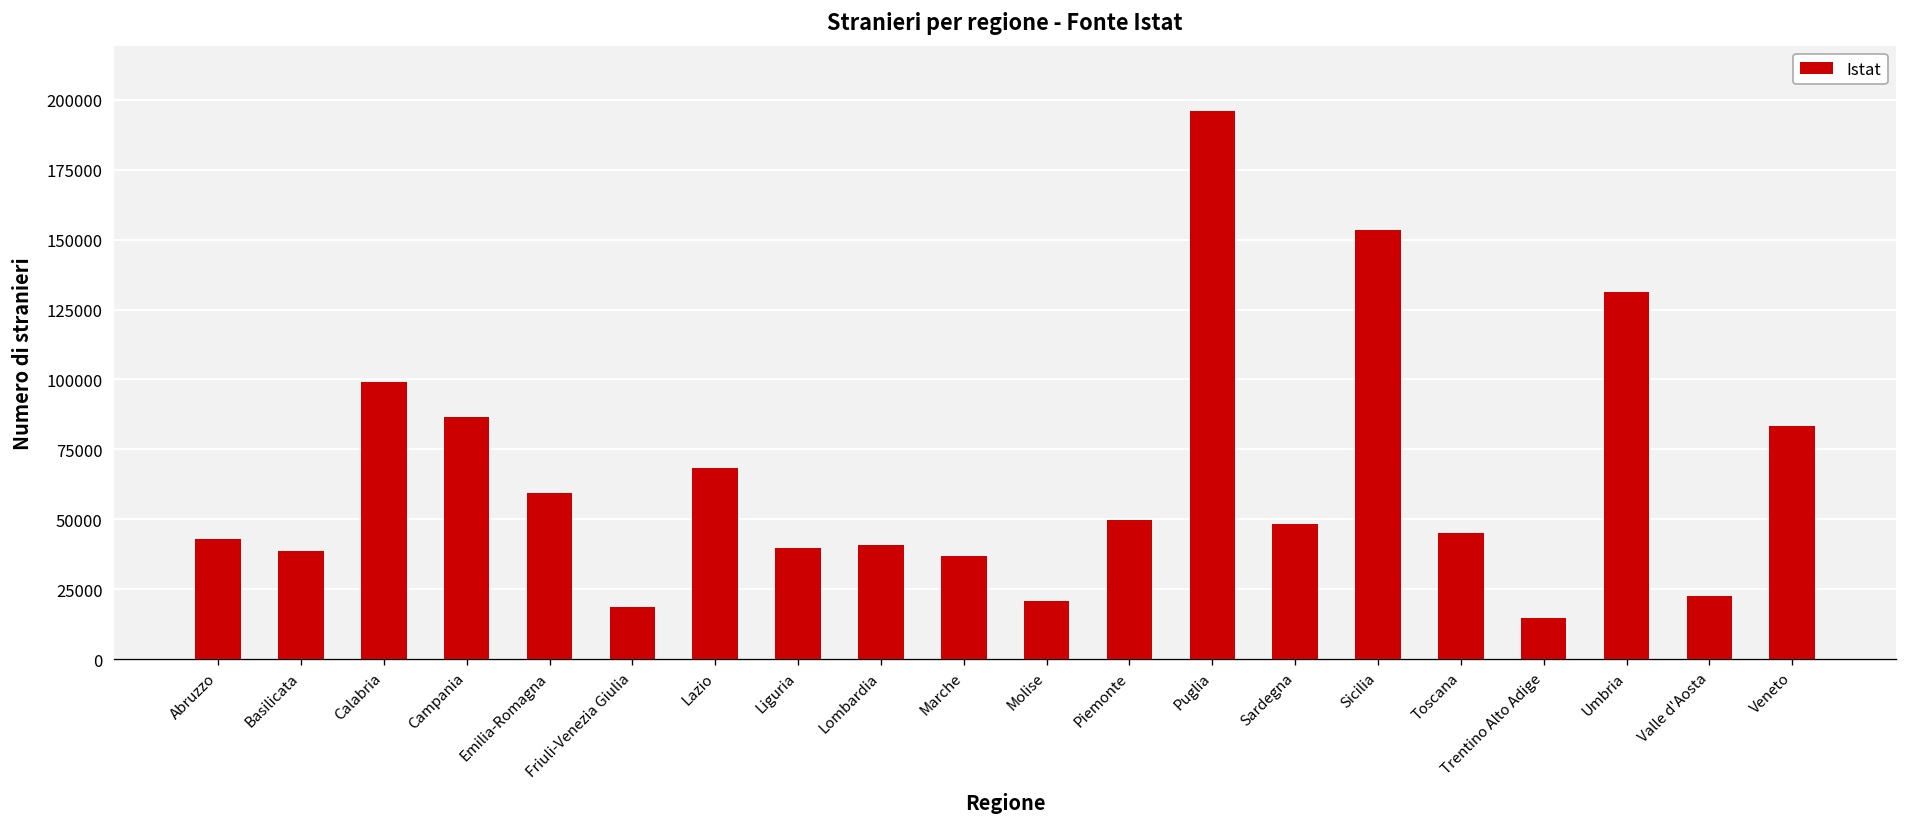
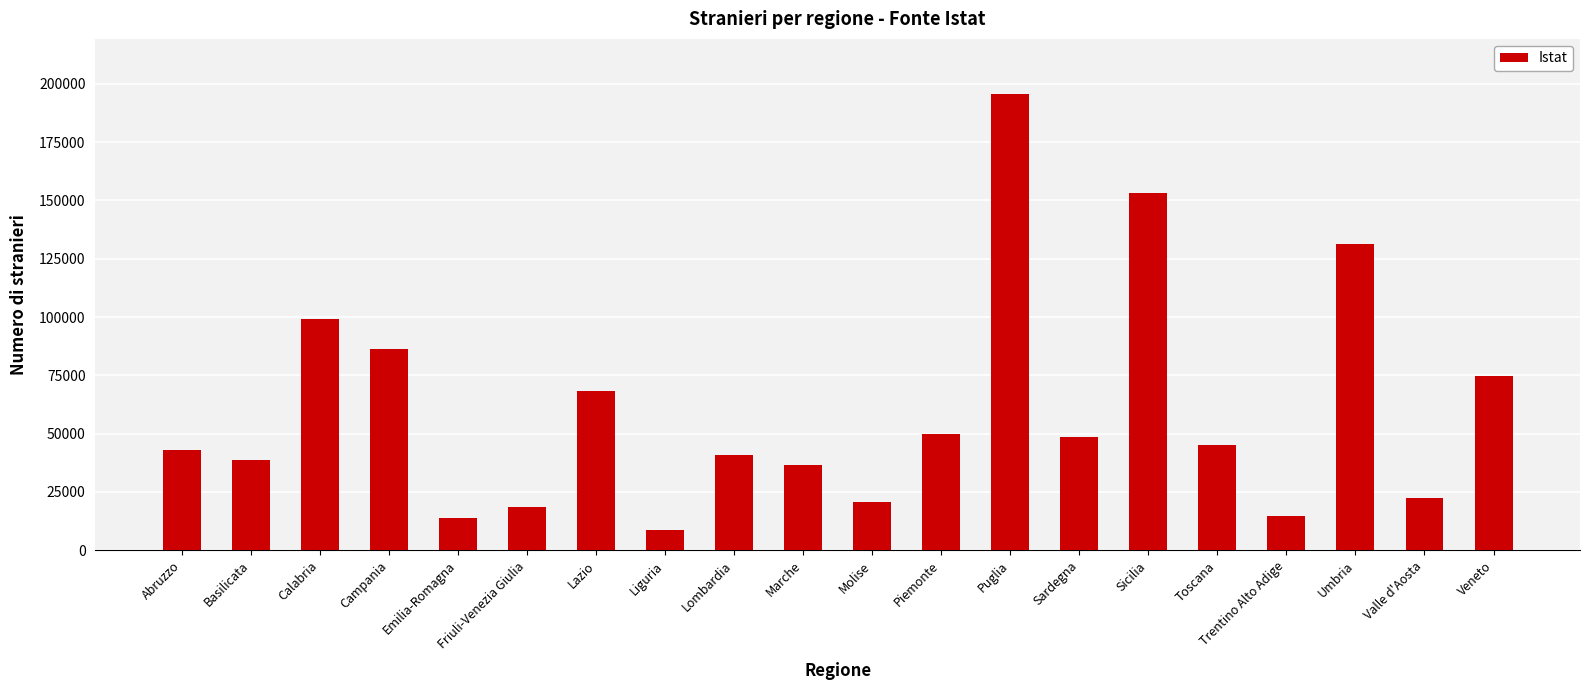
Emilia-Romagna: 60000 -> 14000
Liguria: 40000 -> 9000
Veneto: 83000 -> 75000
